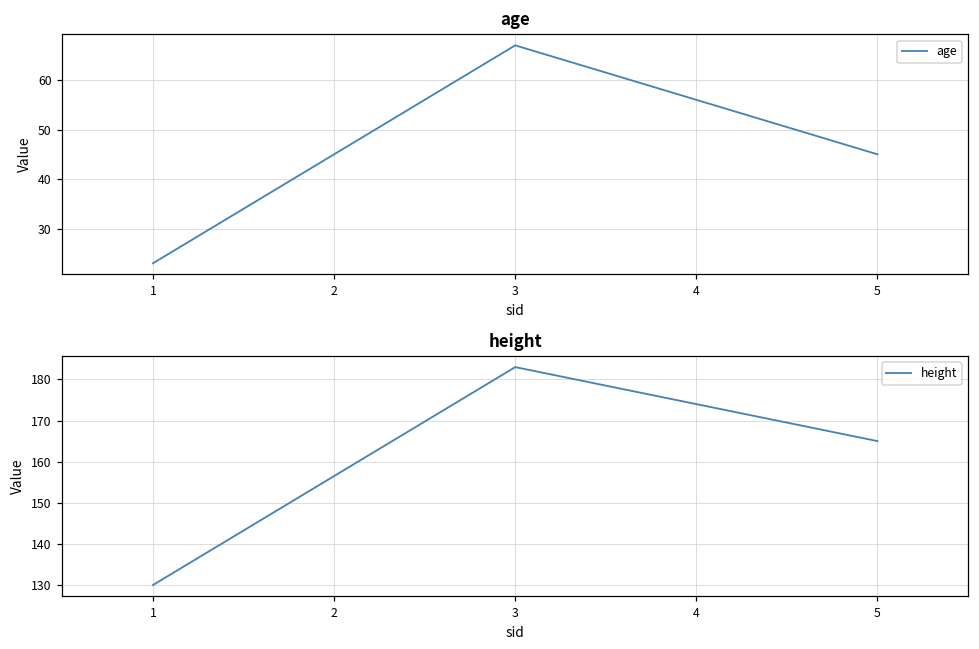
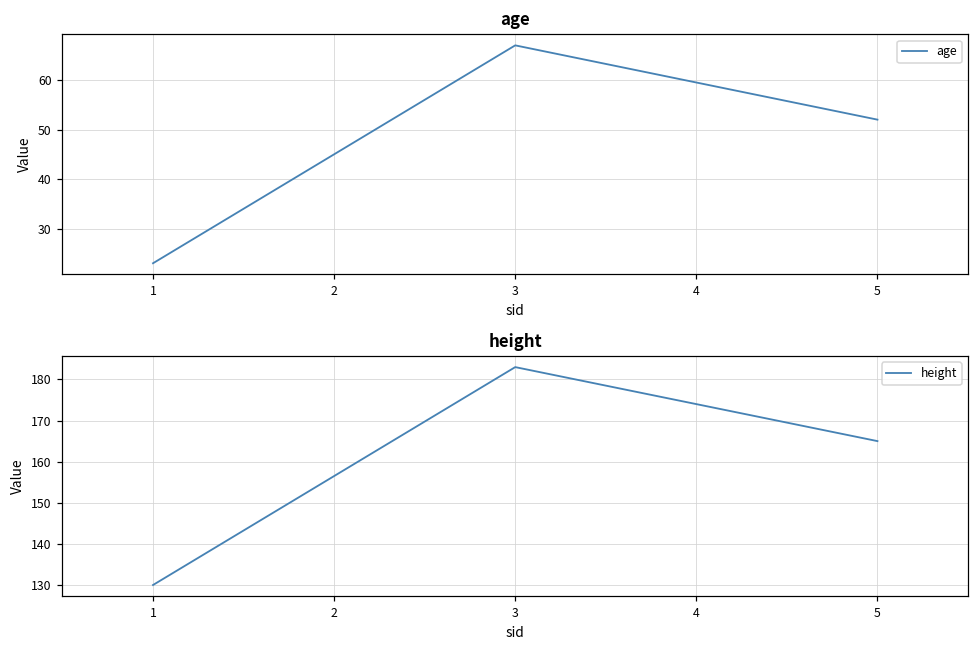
age, 5: 45 -> 52
